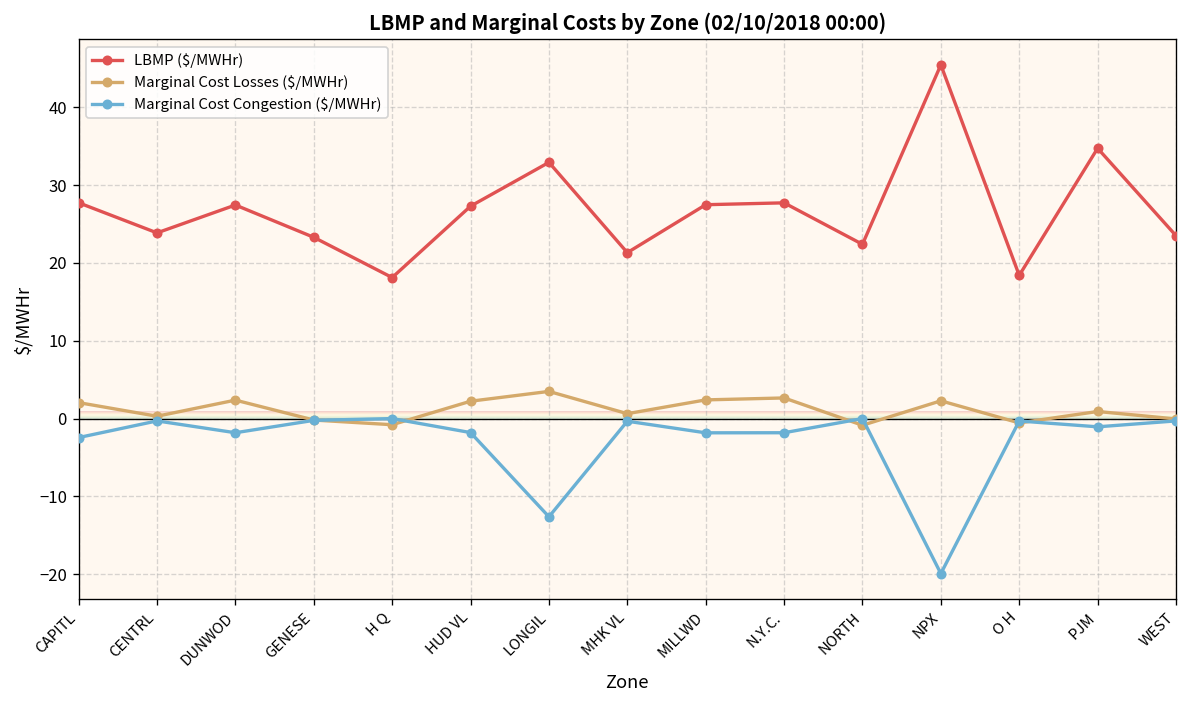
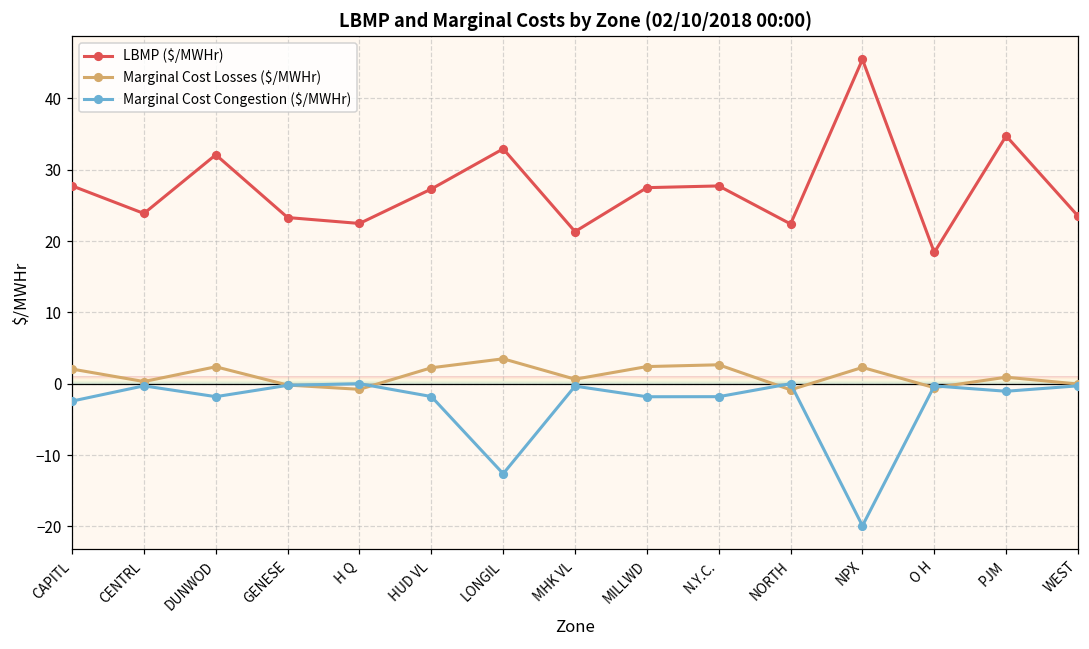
LBMP ($/MWHr), DUNWOD: 27 -> 32
LBMP ($/MWHr), H Q: 18 -> 22
